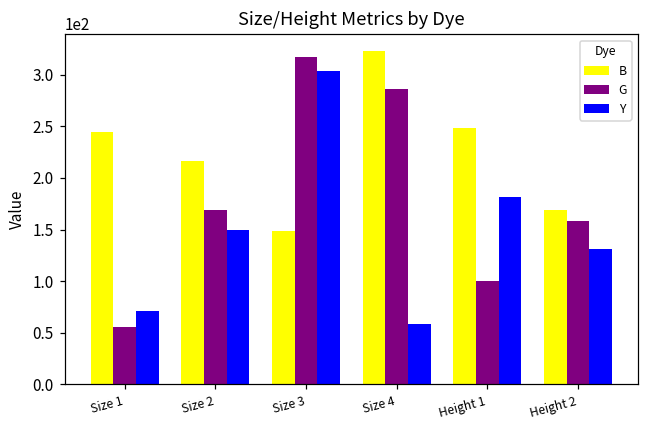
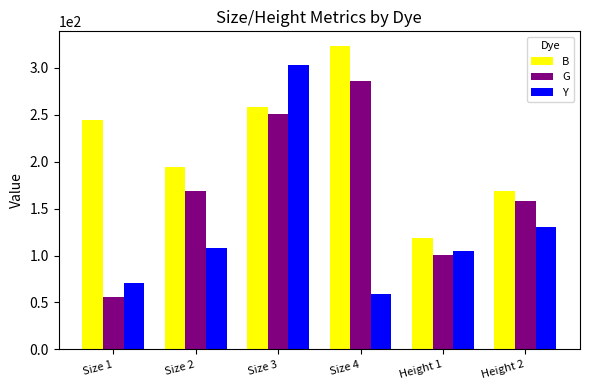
B, Size 2: 220 -> 190
Y, Size 2: 150 -> 110
B, Size 3: 150 -> 260
G, Size 3: 320 -> 250
B, Height 1: 250 -> 120
Y, Height 1: 180 -> 100
